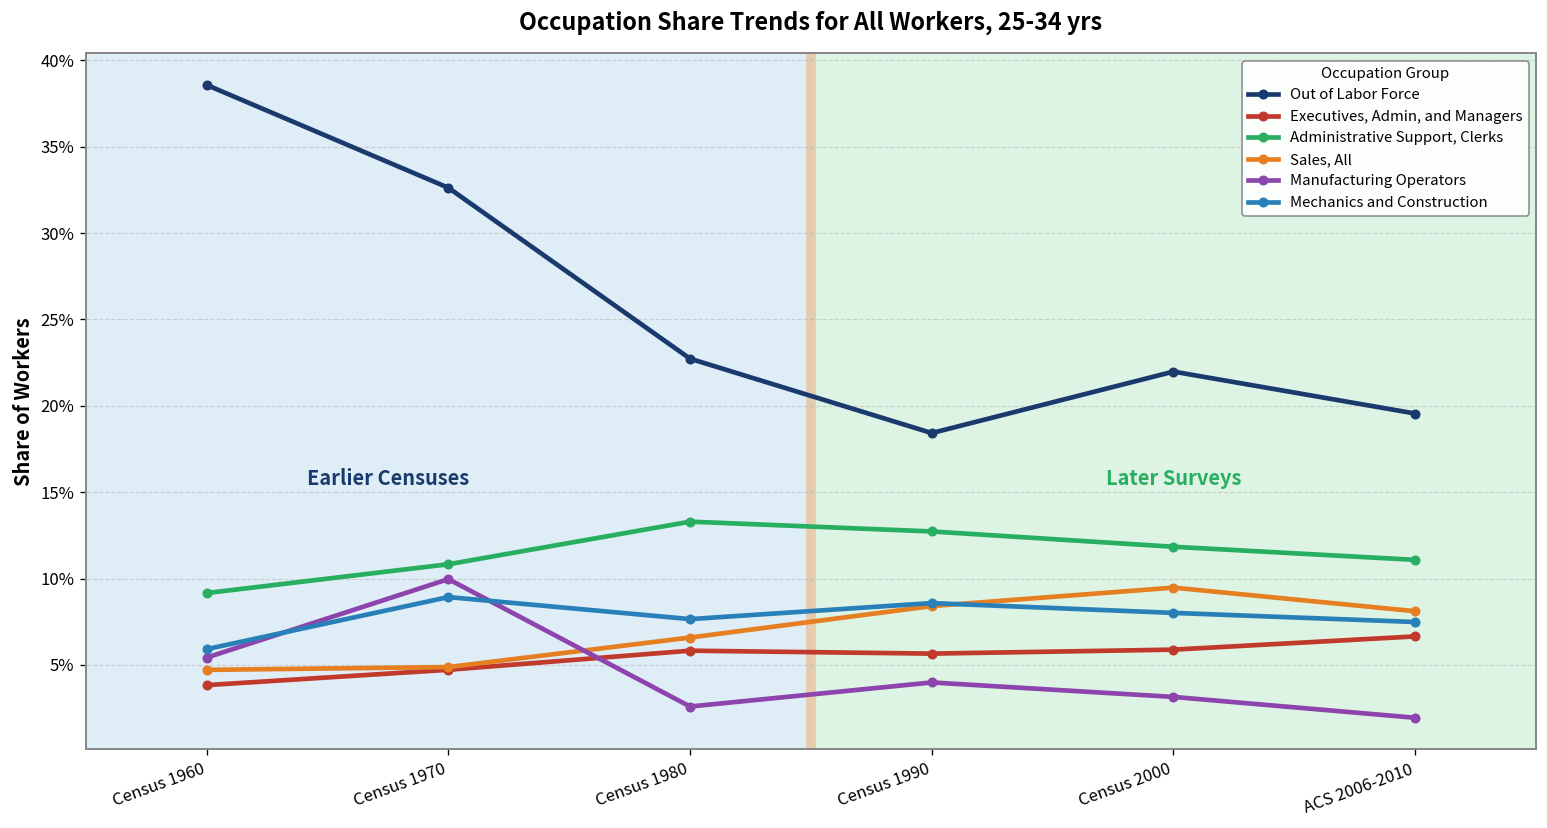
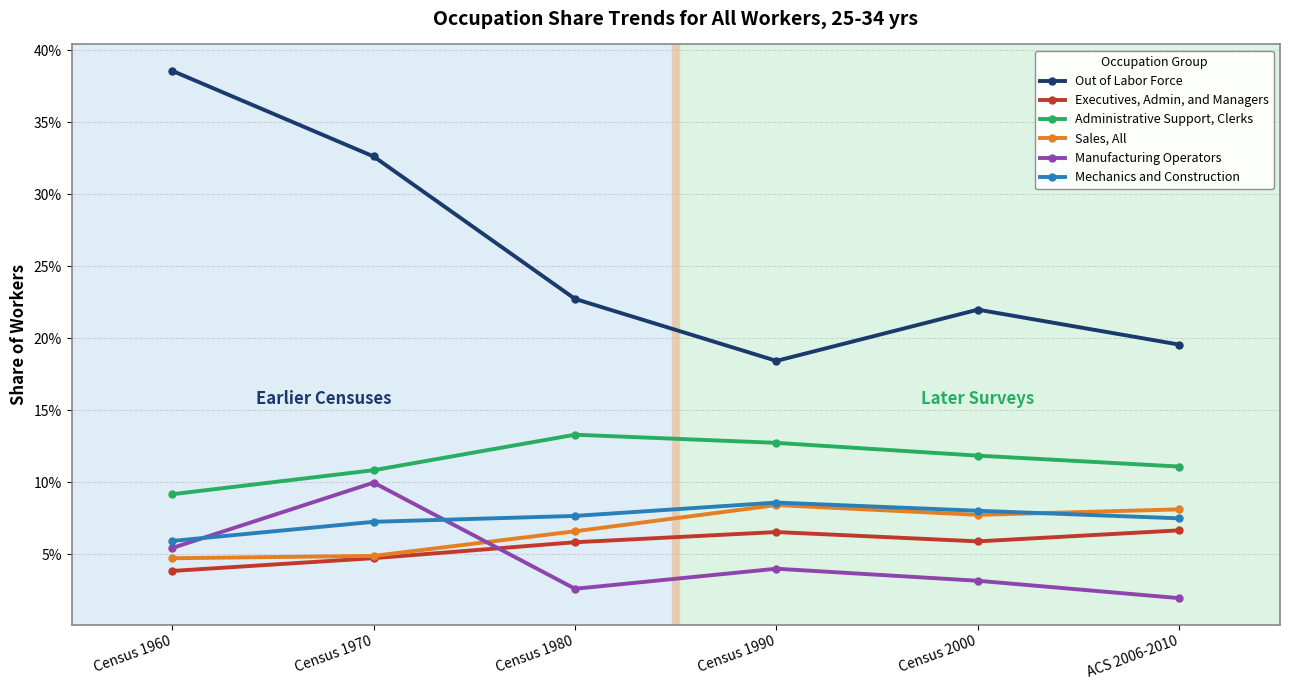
Mechanics and Construction, Census 1970: 8.9% -> 7.2%
Executives, Admin, and Managers, Census 1990: 5.7% -> 6.5%
Sales, All, Census 2000: 9.5% -> 7.7%
